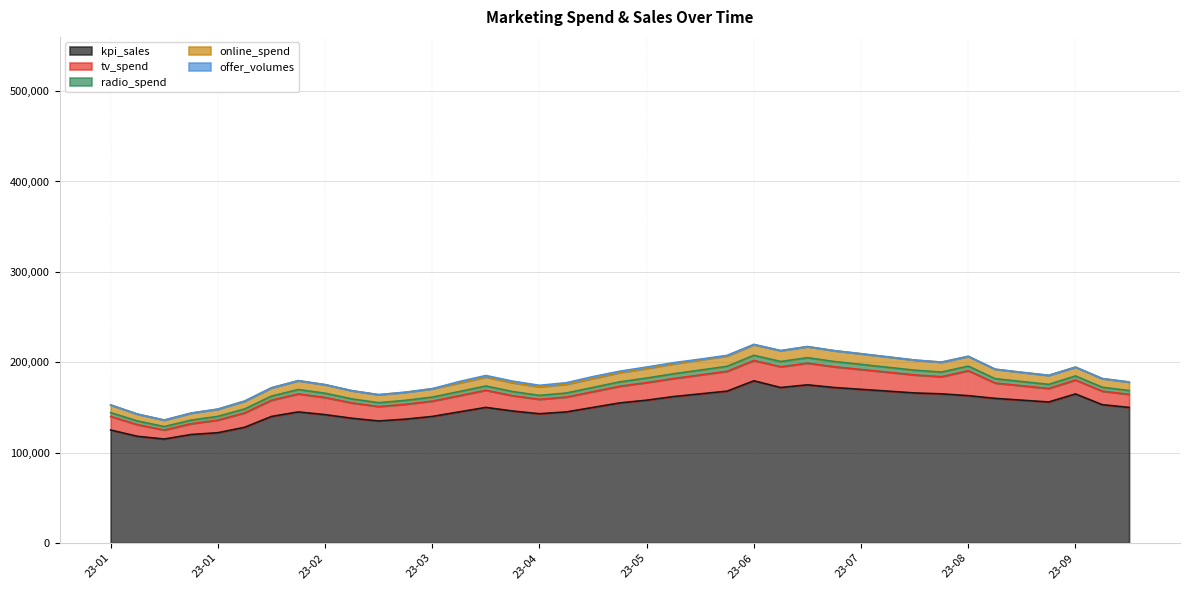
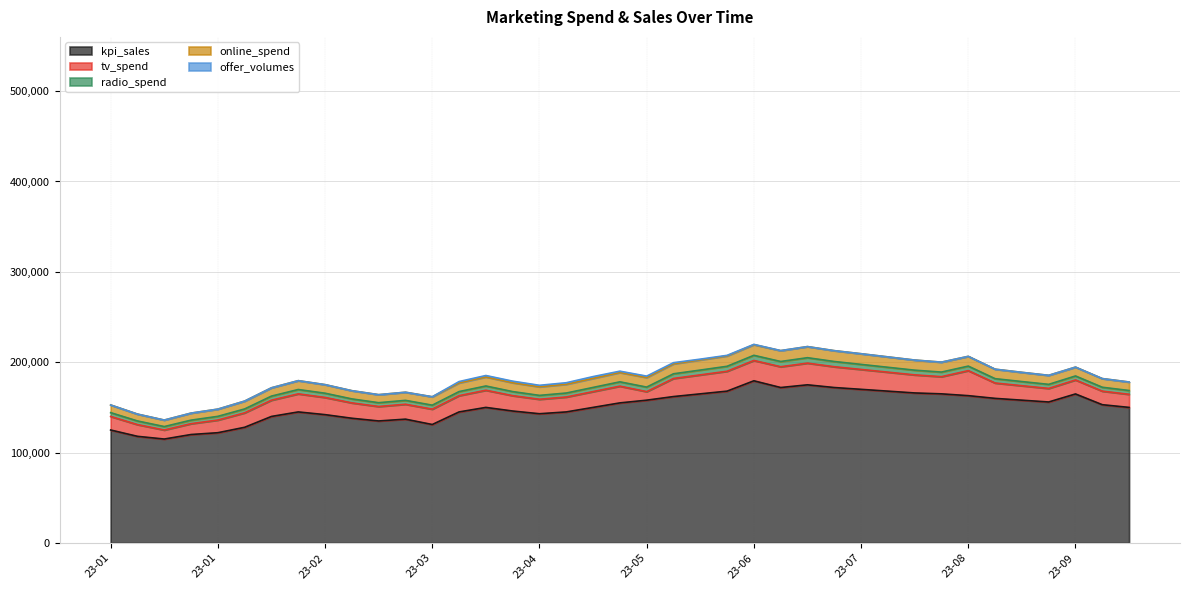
kpi_sales, 23-03: 140,000 -> 130,000
tv_spend, 23-05: 20,000 -> 10,000
